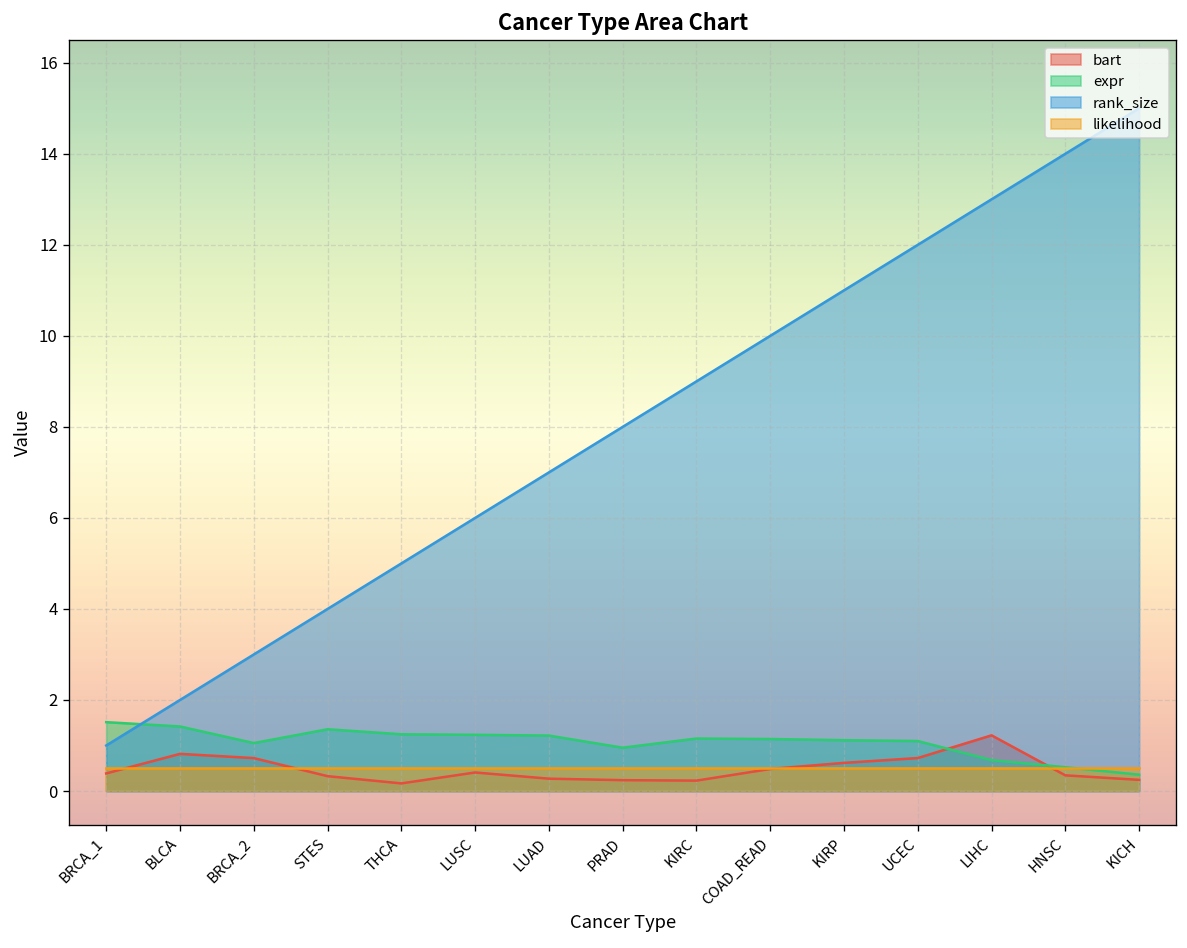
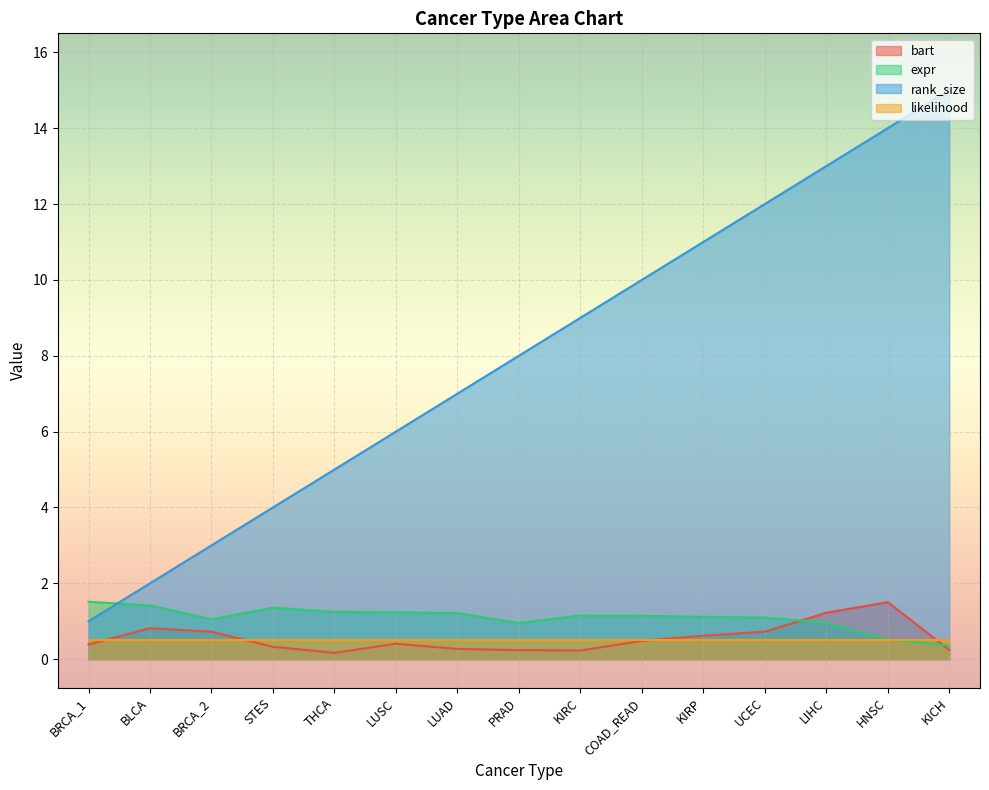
expr, LIHC: 0.7 -> 1.0
bart, HNSC: 0.3 -> 1.5
